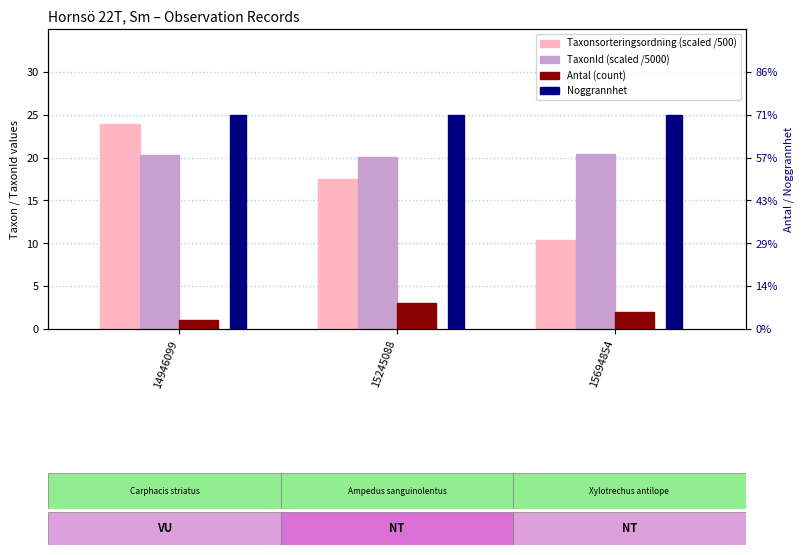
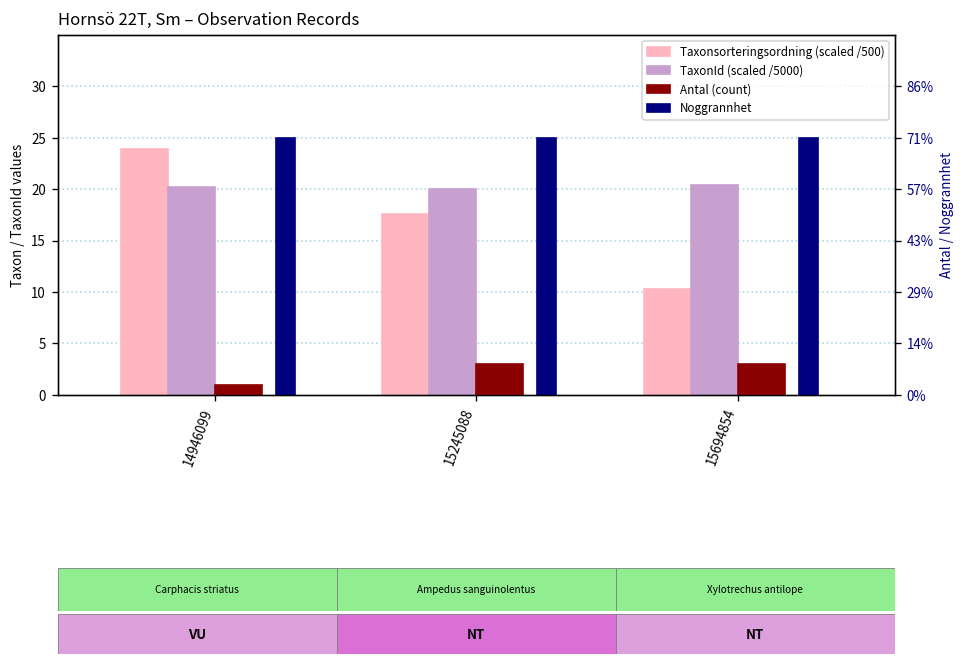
Antal (count), 15694854: 2 -> 3
